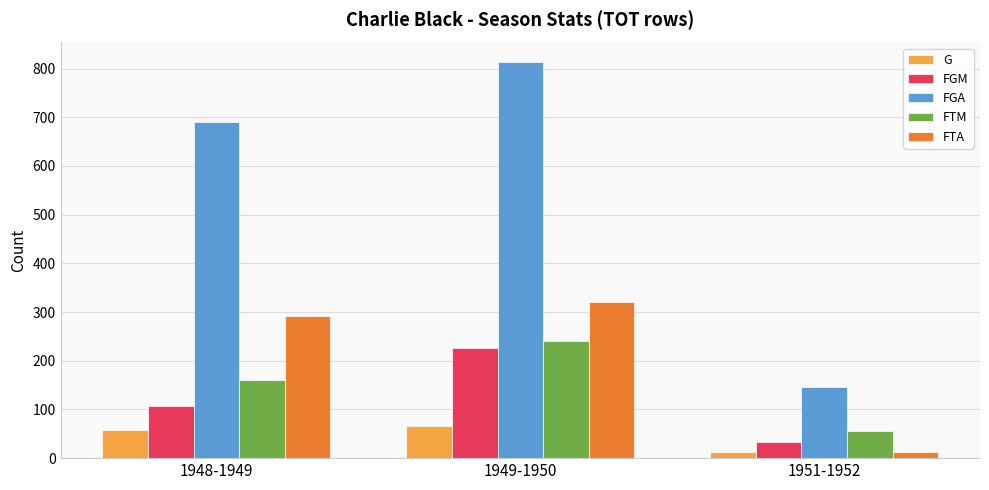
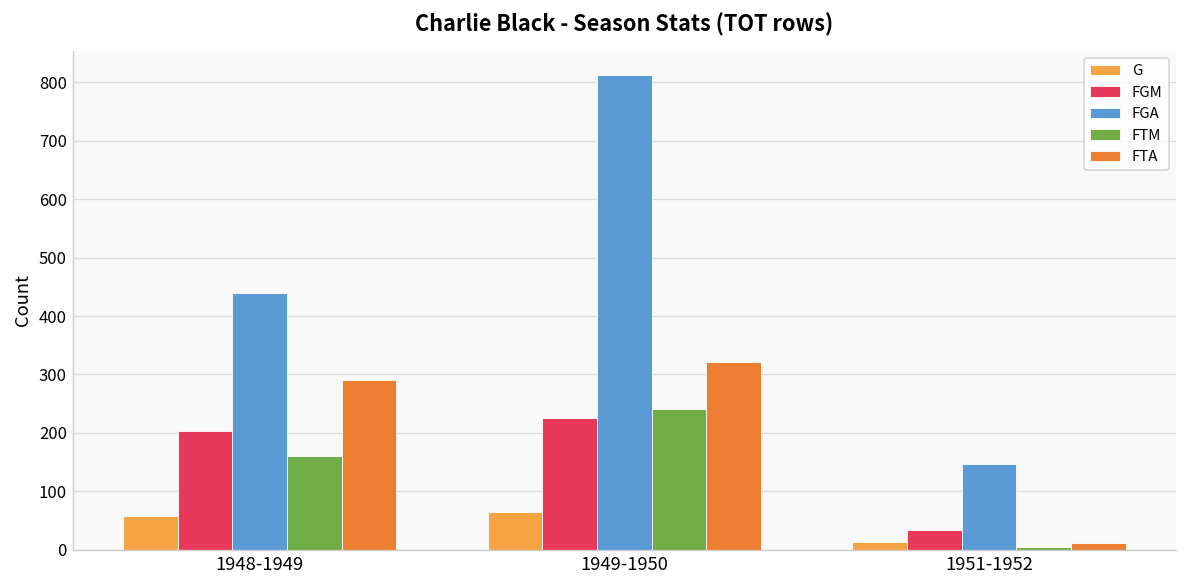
FGM, 1948-1949: 110 -> 200
FGA, 1948-1949: 690 -> 440
FTM, 1951-1952: 60 -> 10
